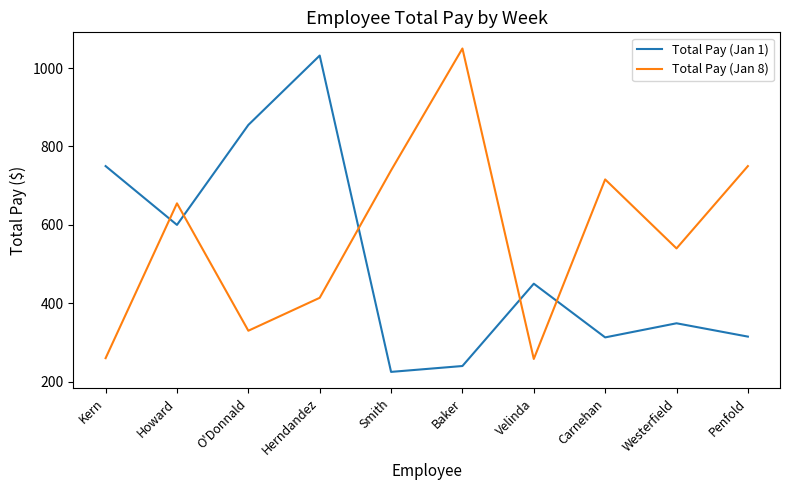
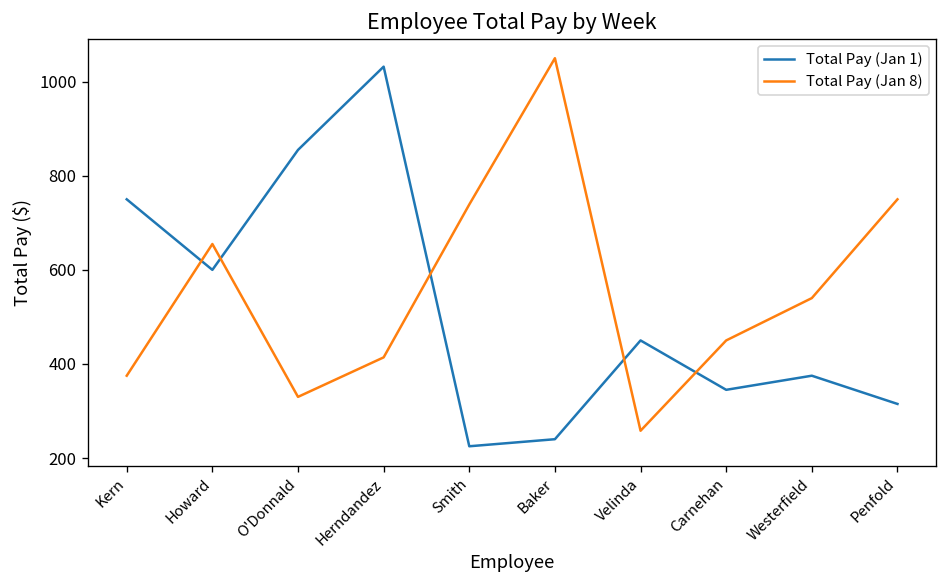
Total Pay (Jan 8), Kern: 260 -> 380
Total Pay (Jan 1), Carnehan: 310 -> 350
Total Pay (Jan 8), Carnehan: 720 -> 450
Total Pay (Jan 1), Westerfield: 350 -> 380
